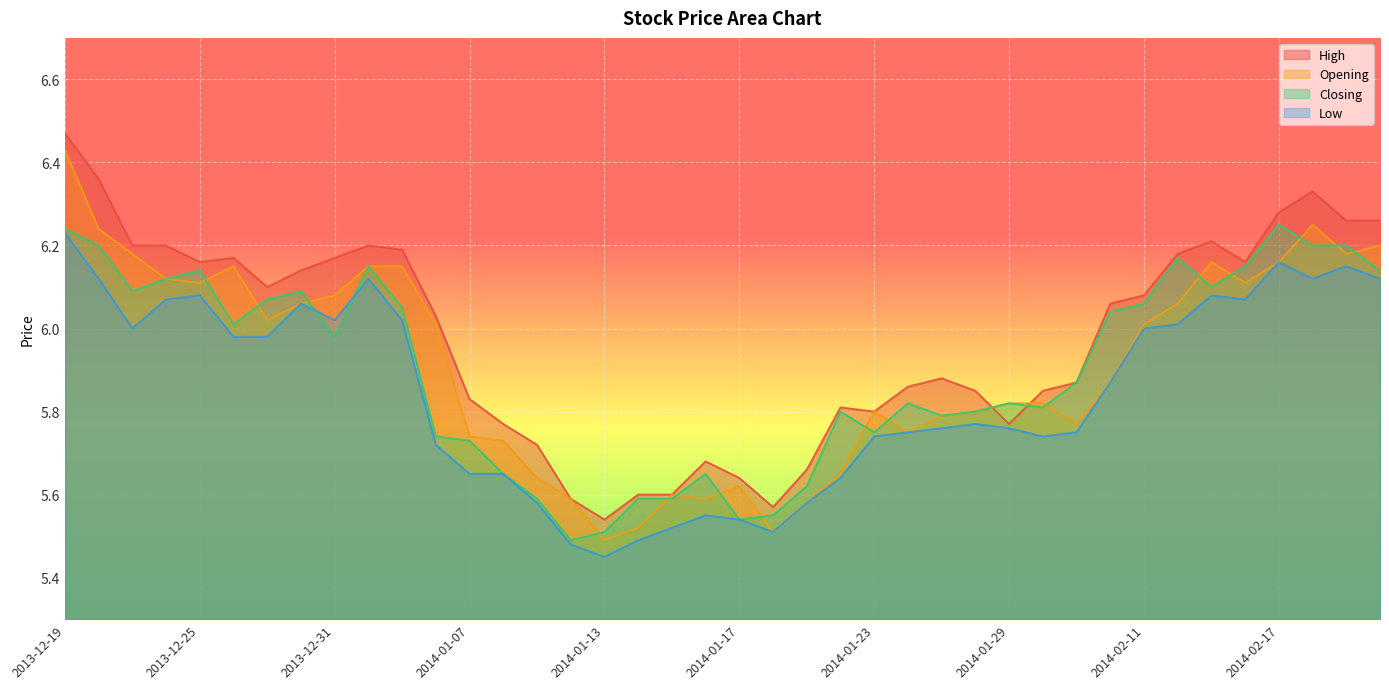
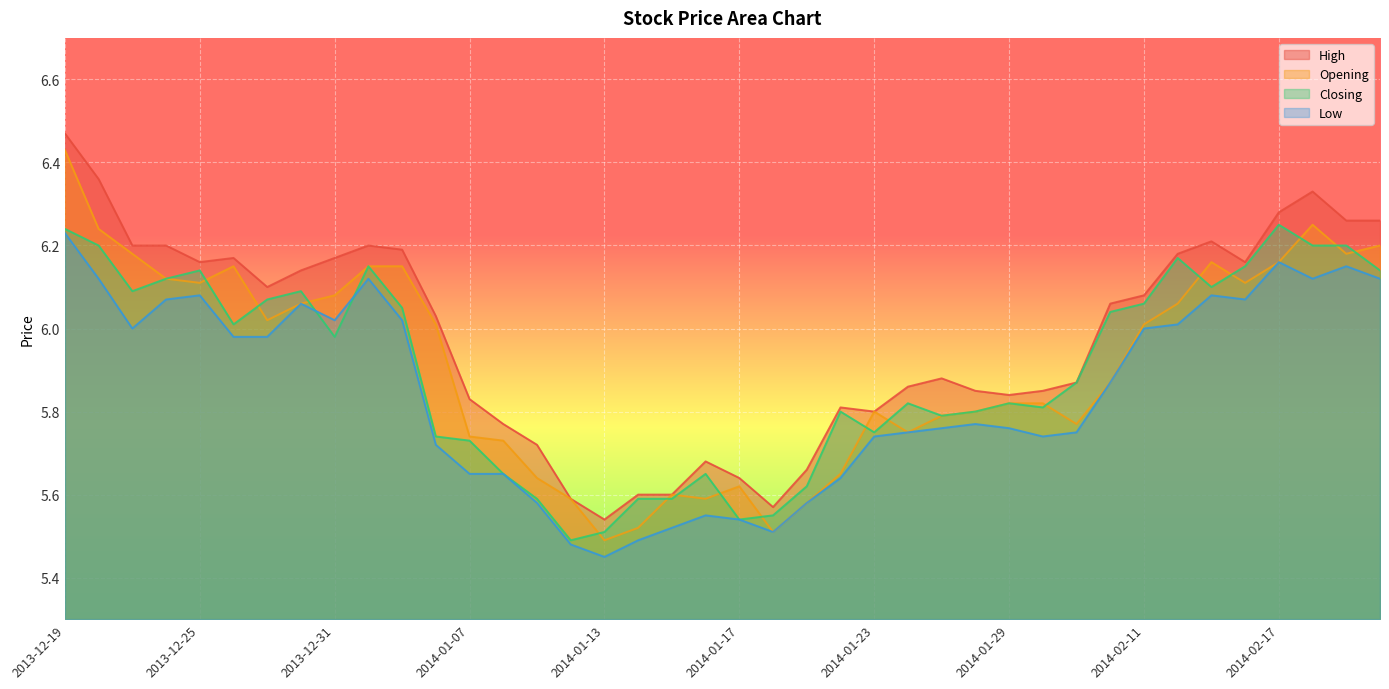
High, 2014-01-29: 5.77 -> 5.84
